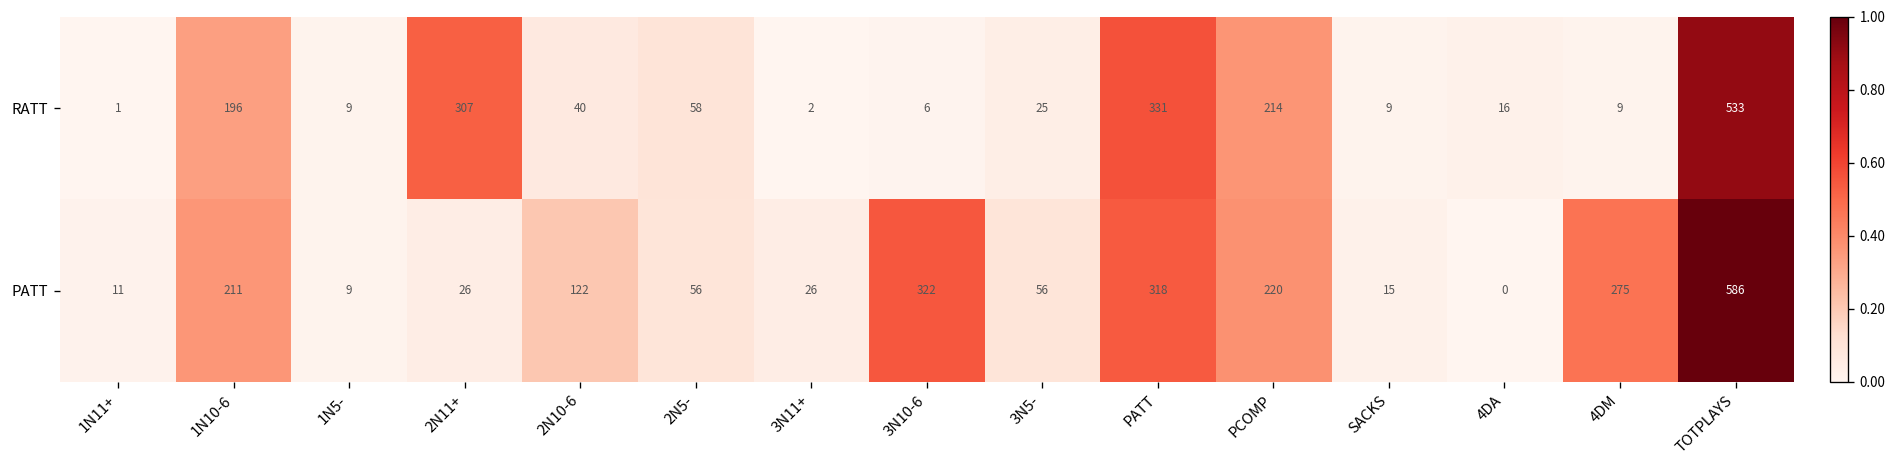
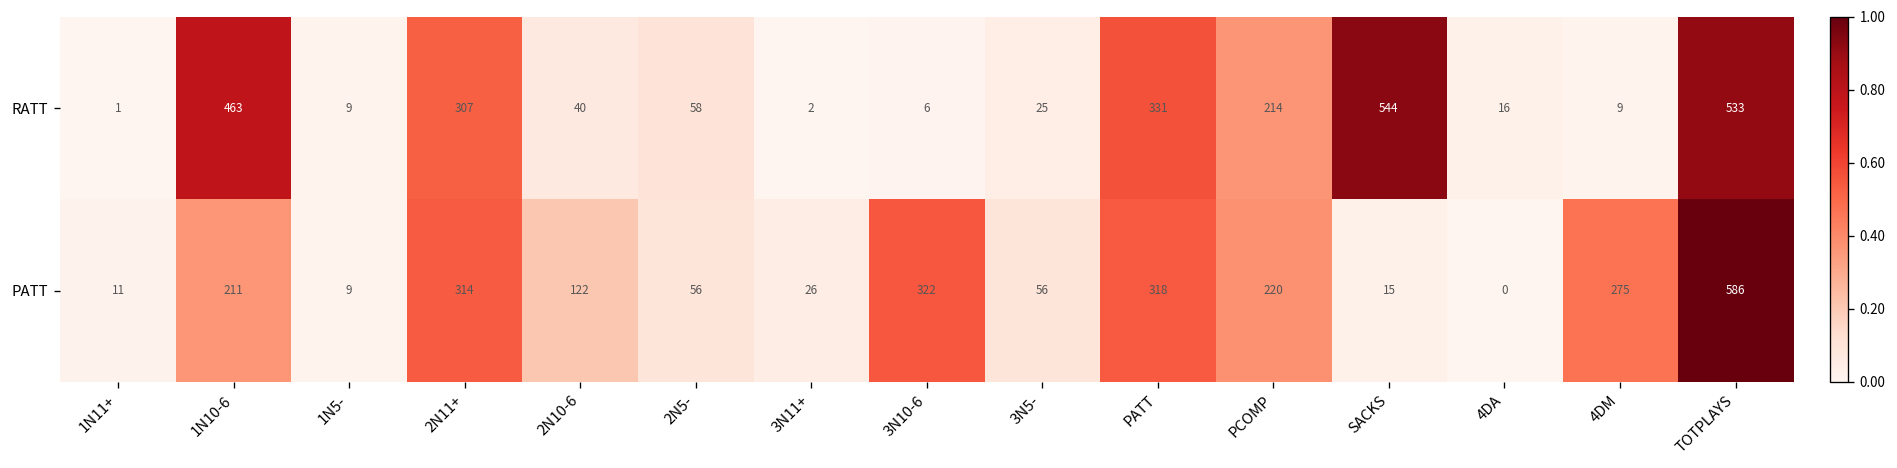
RATT, 1N10-6: 196 -> 463
RATT, SACKS: 9 -> 544
PATT, 2N11+: 26 -> 314
